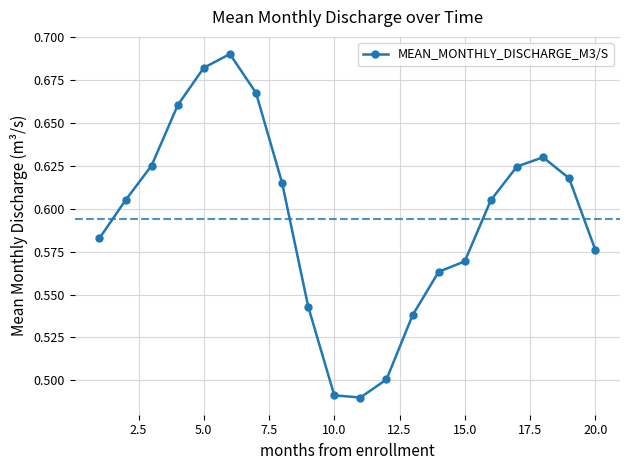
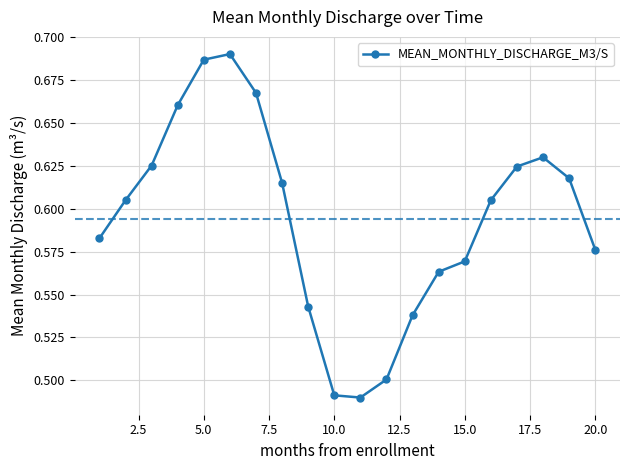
5.0: 0.682 -> 0.687
